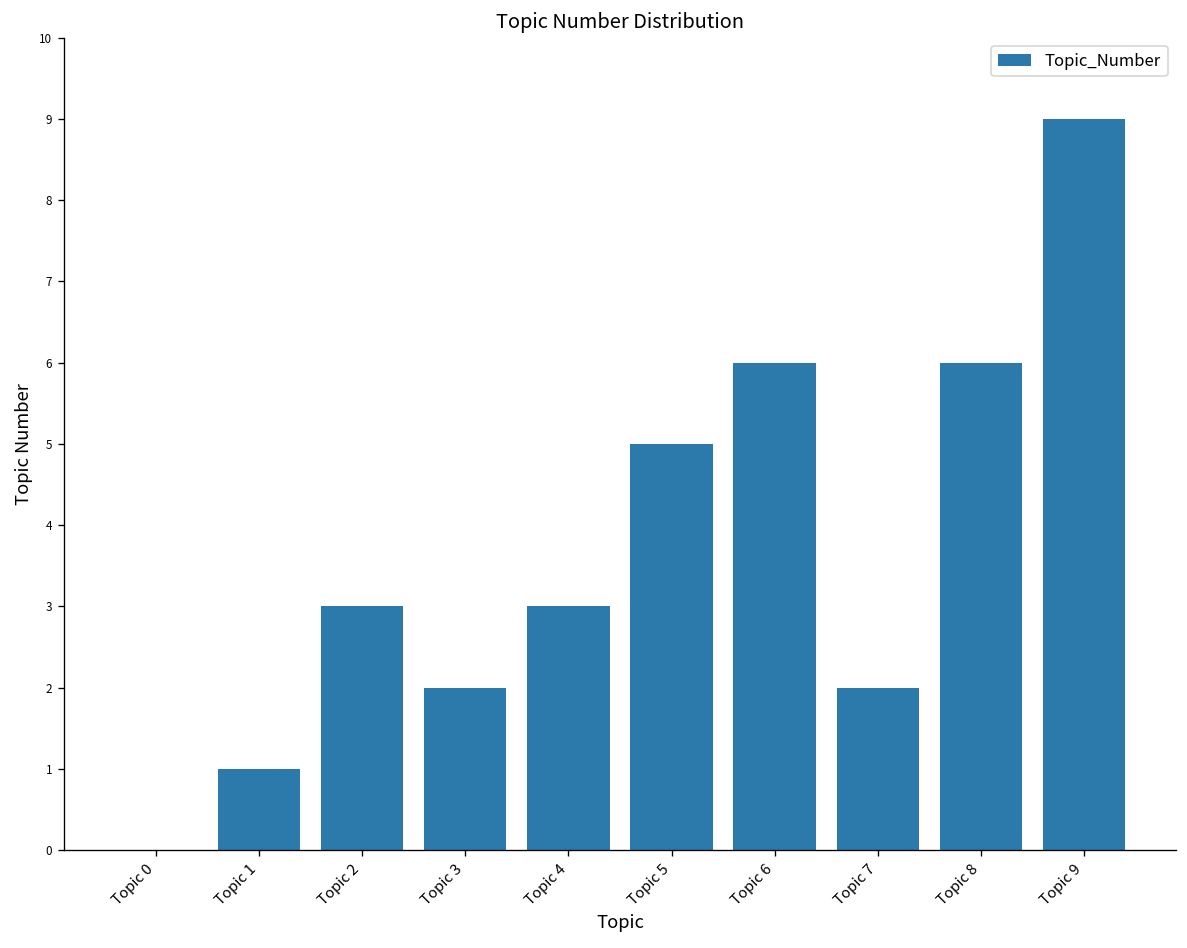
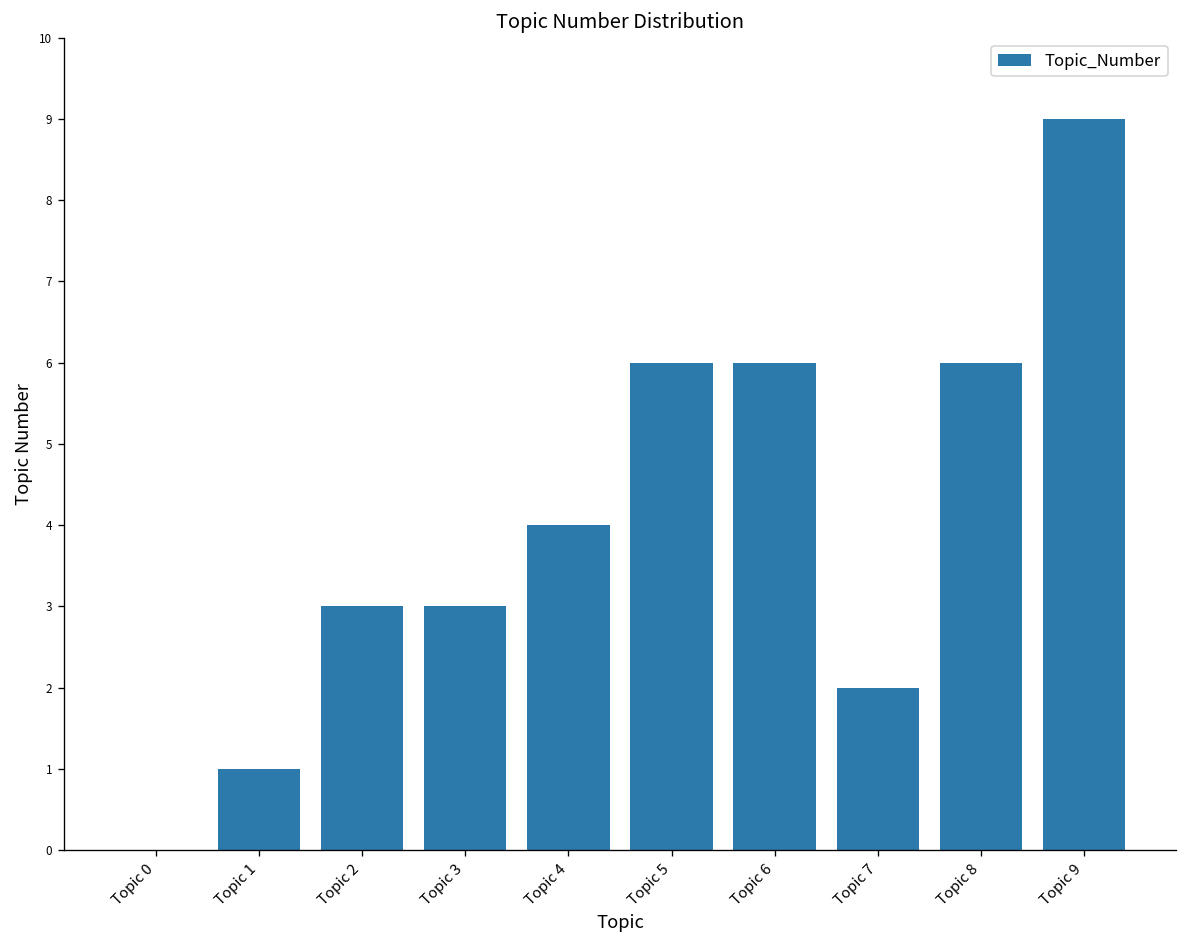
Topic 3: 2 -> 3
Topic 4: 3 -> 4
Topic 5: 5 -> 6
